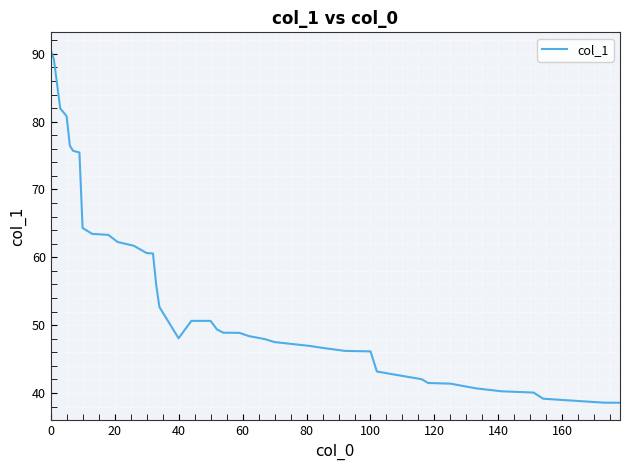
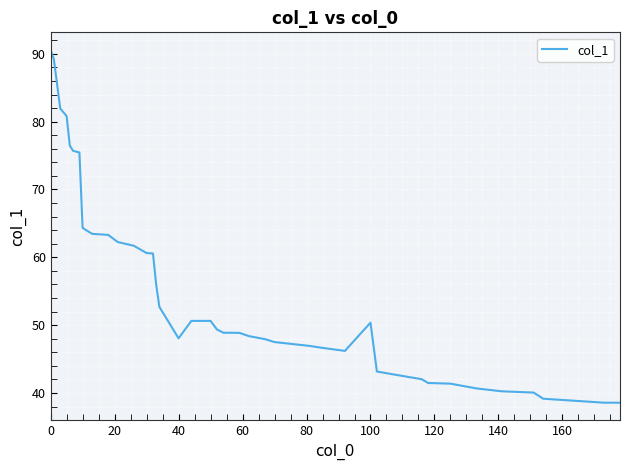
100: 46 -> 50
